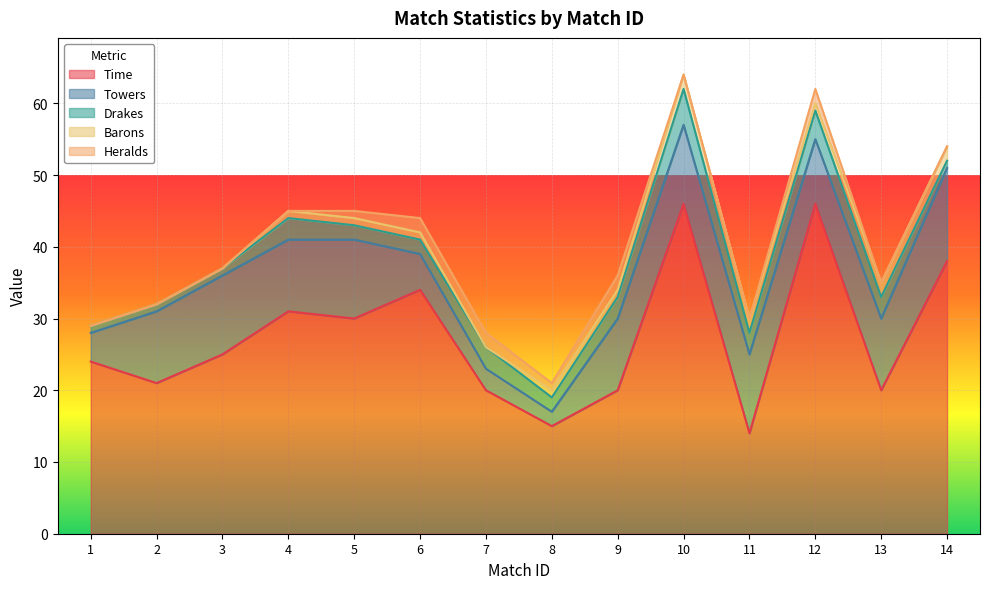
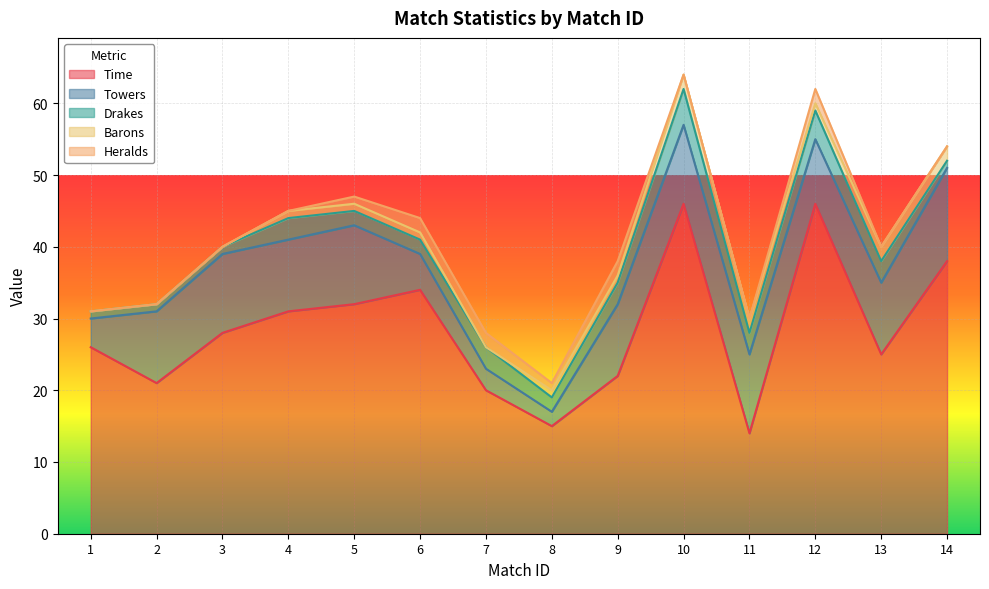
Time, 1: 24 -> 26
Time, 3: 25 -> 28
Time, 5: 30 -> 32
Time, 9: 20 -> 22
Time, 13: 20 -> 25
